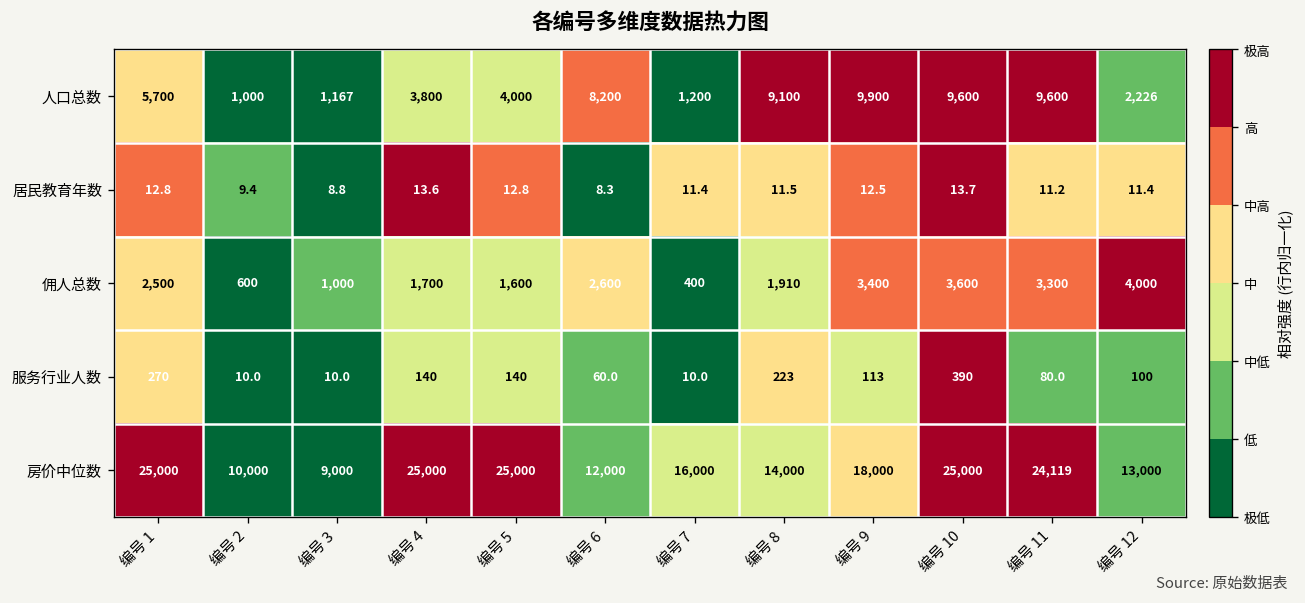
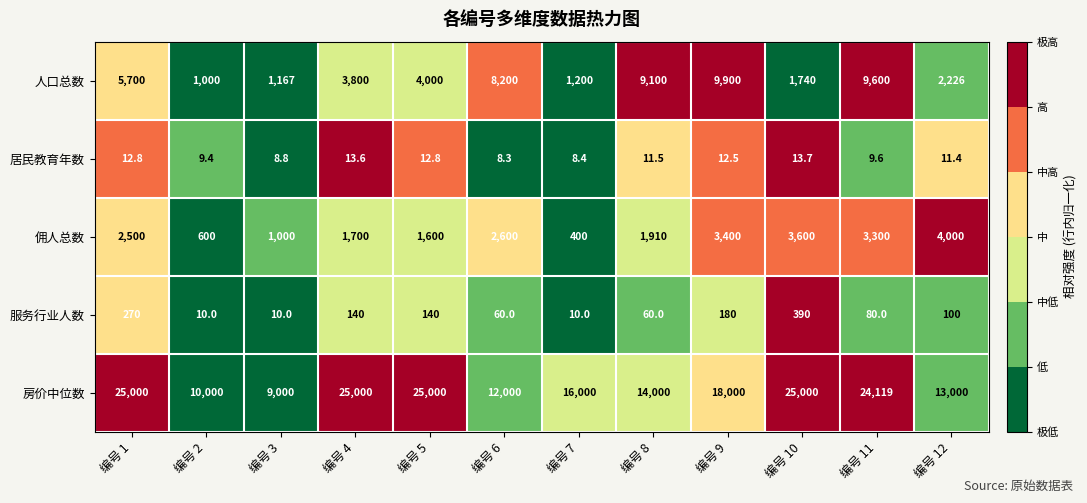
人口总数, 编号 10: 9,600 -> 1,740
居民教育年数, 编号 7: 11.4 -> 8.4
居民教育年数, 编号 11: 11.2 -> 9.6
服务行业人数, 编号 8: 223 -> 60.0
服务行业人数, 编号 9: 113 -> 180
